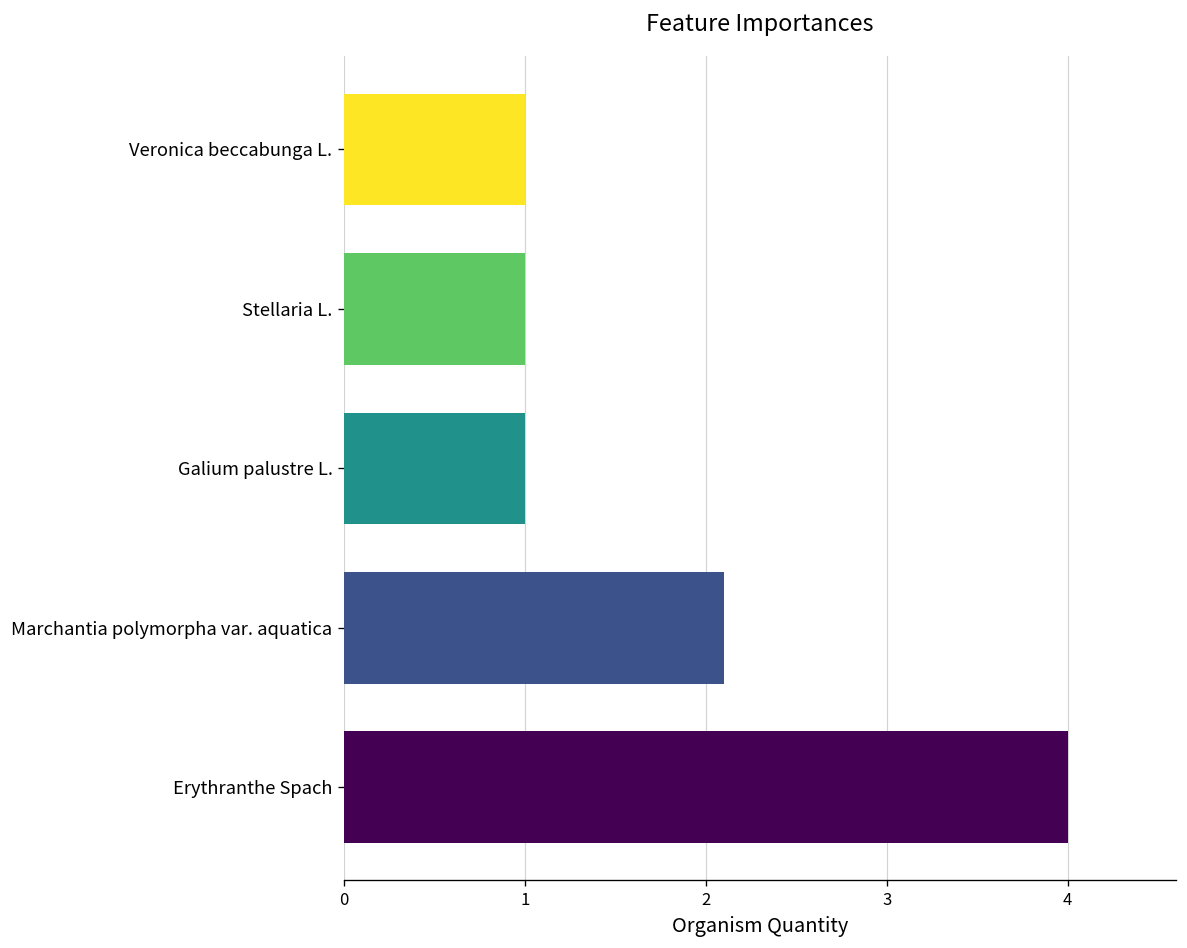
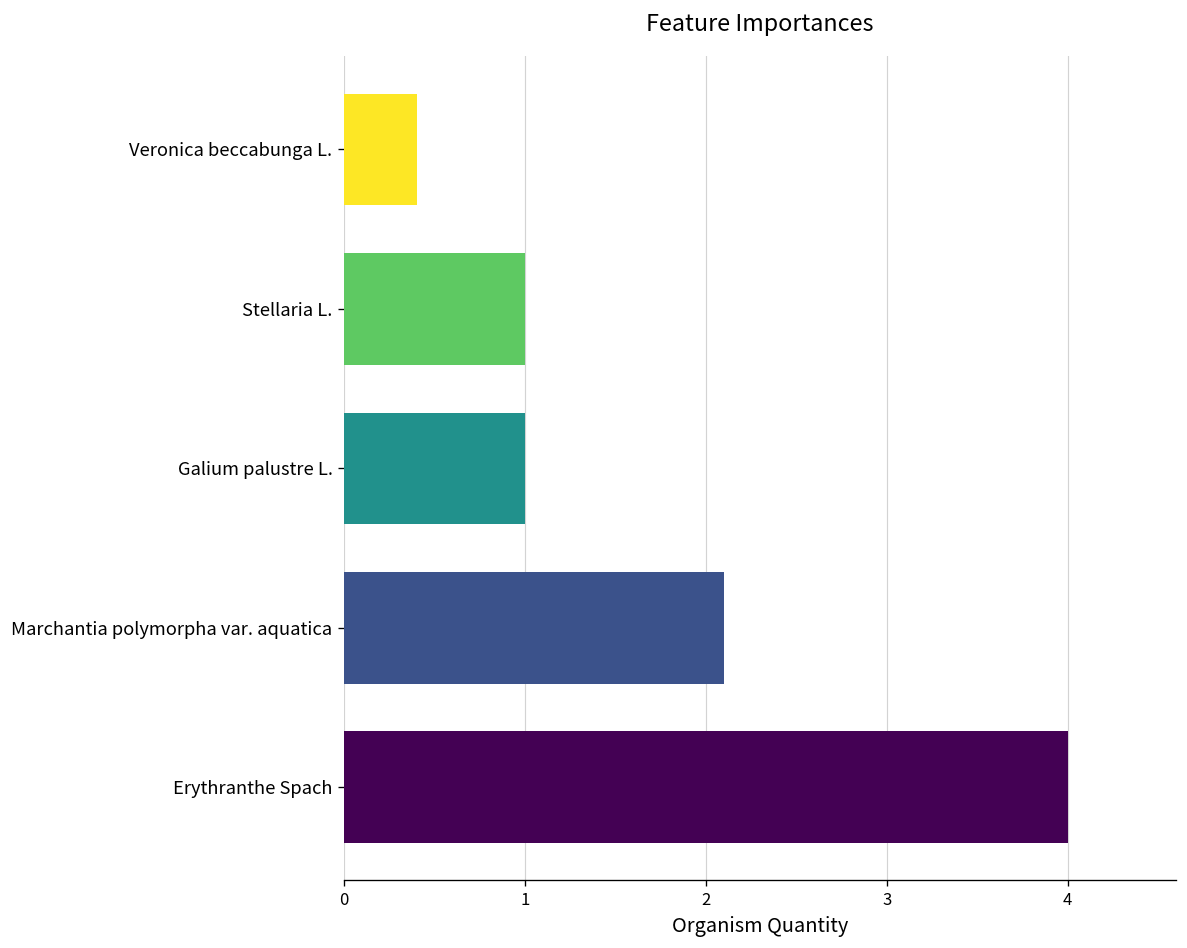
Veronica beccabunga L.: 1.0 -> 0.4
